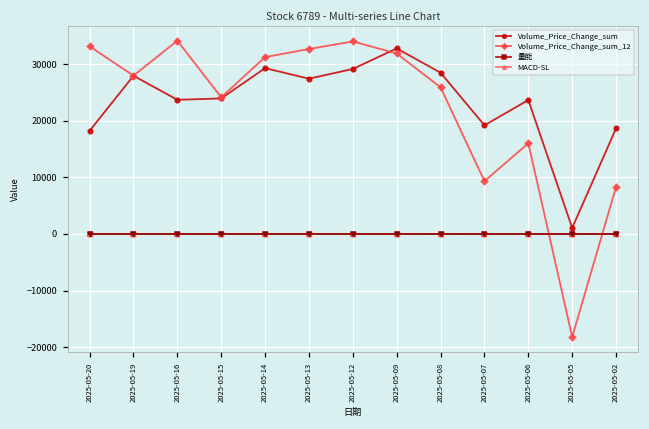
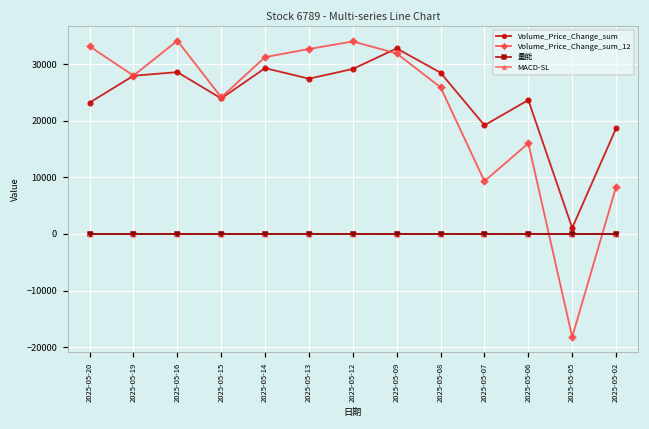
Volume_Price_Change_sum, 2025-05-20: 18000 -> 23000
Volume_Price_Change_sum, 2025-05-16: 24000 -> 29000
